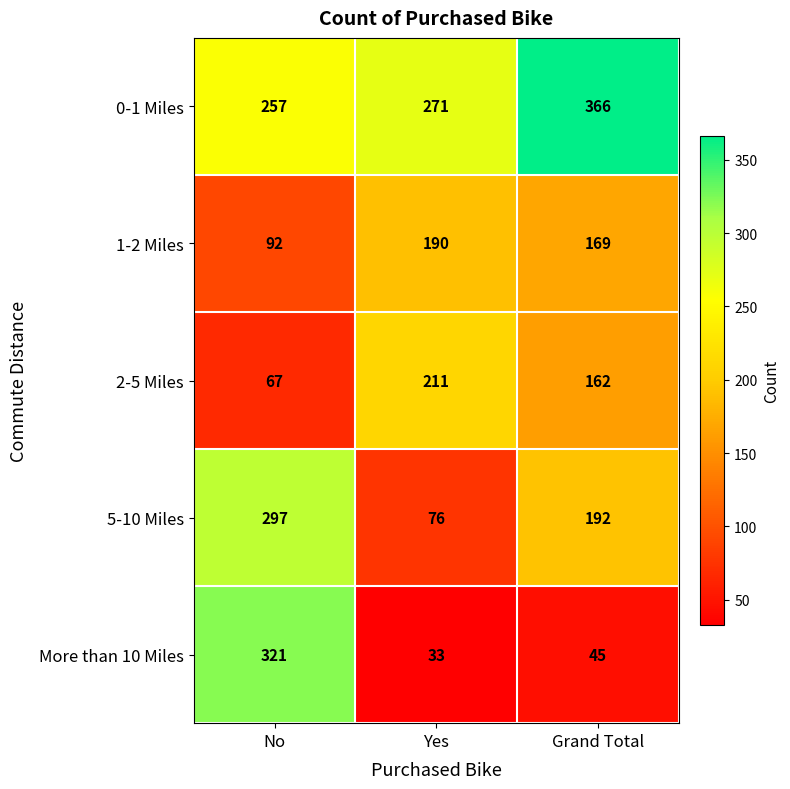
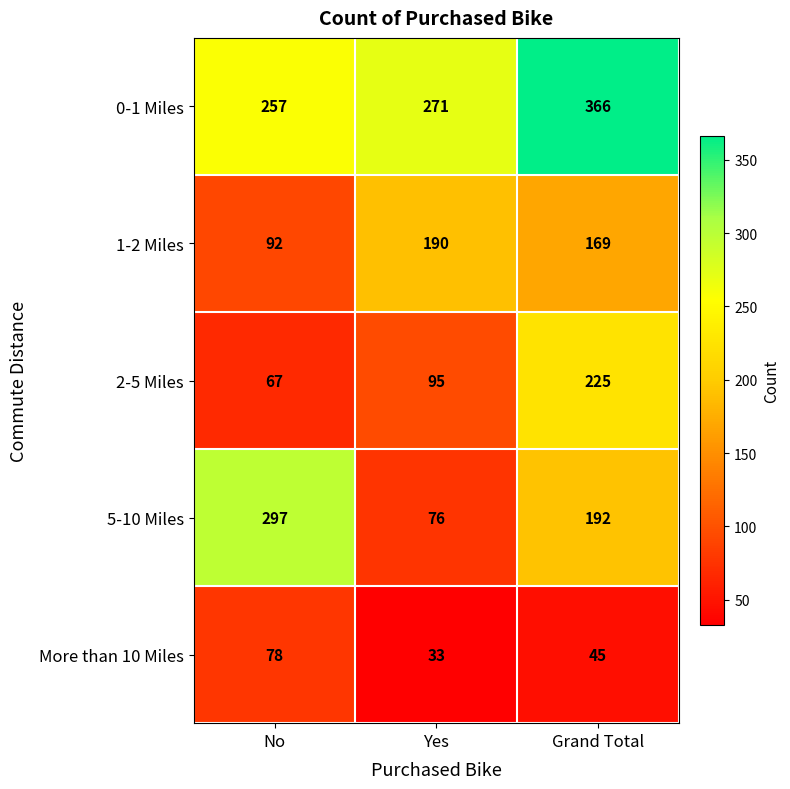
2-5 Miles, Yes: 211 -> 95
2-5 Miles, Grand Total: 162 -> 225
More than 10 Miles, No: 321 -> 78
